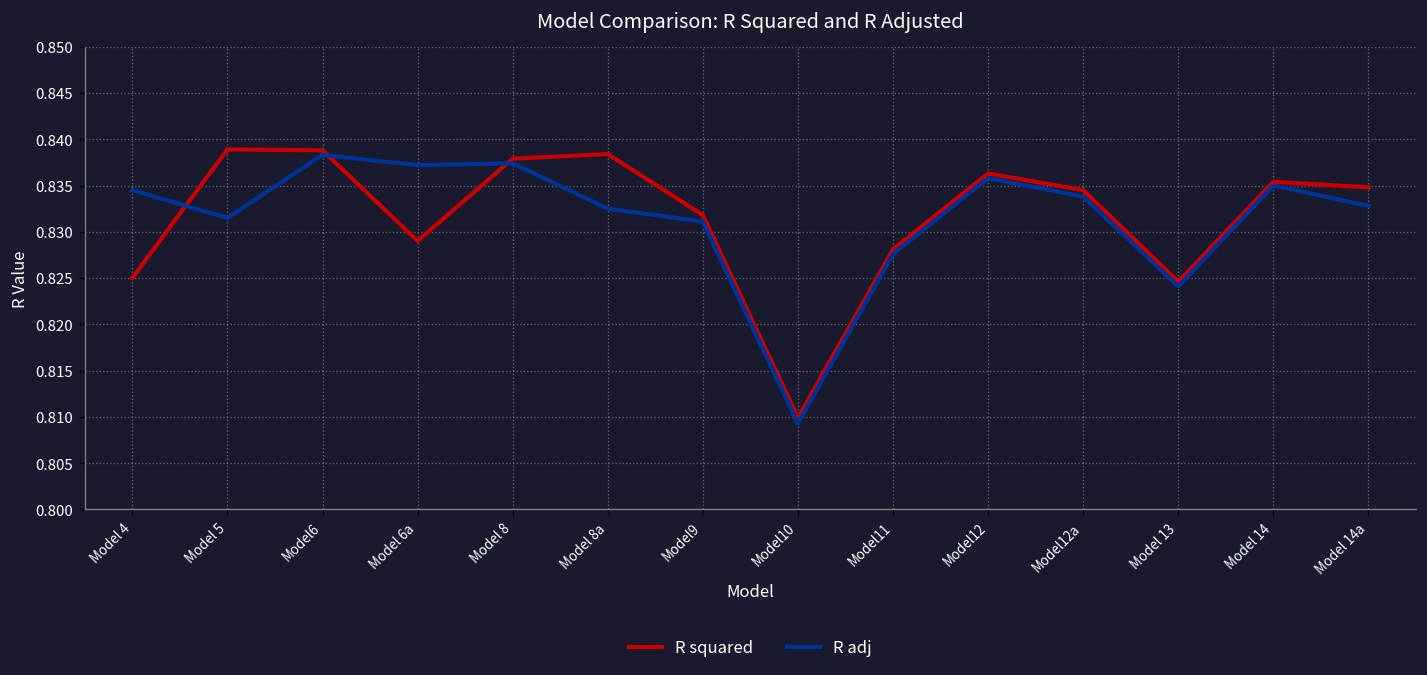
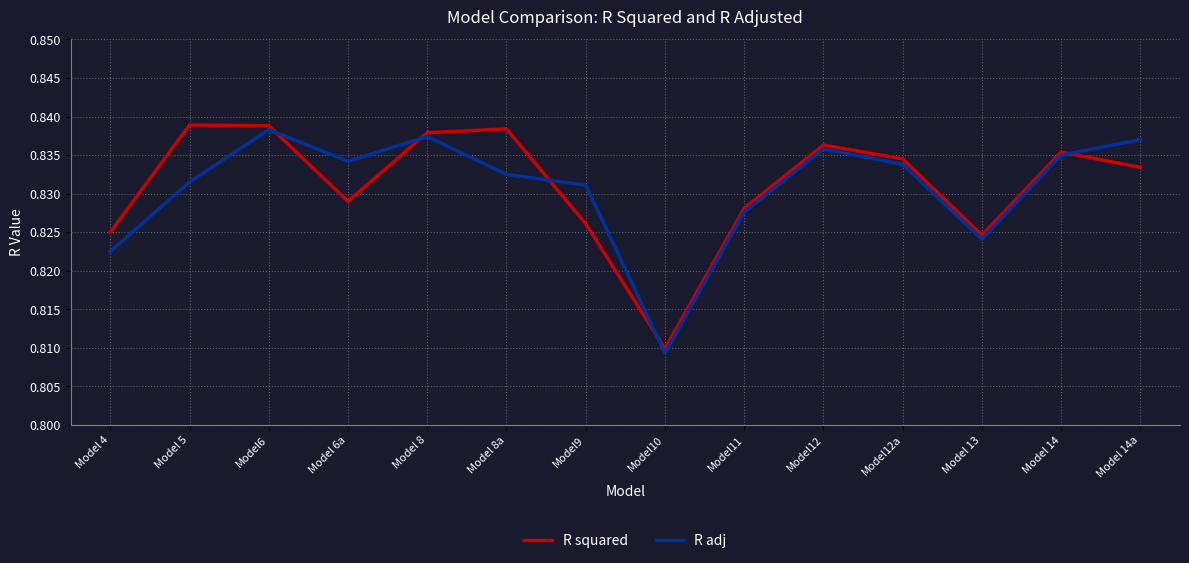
R adj, Model 4: 0.835 -> 0.823
R adj, Model 6a: 0.837 -> 0.834
R squared, Model9: 0.832 -> 0.826
R squared, Model 14a: 0.835 -> 0.833
R adj, Model 14a: 0.833 -> 0.837
